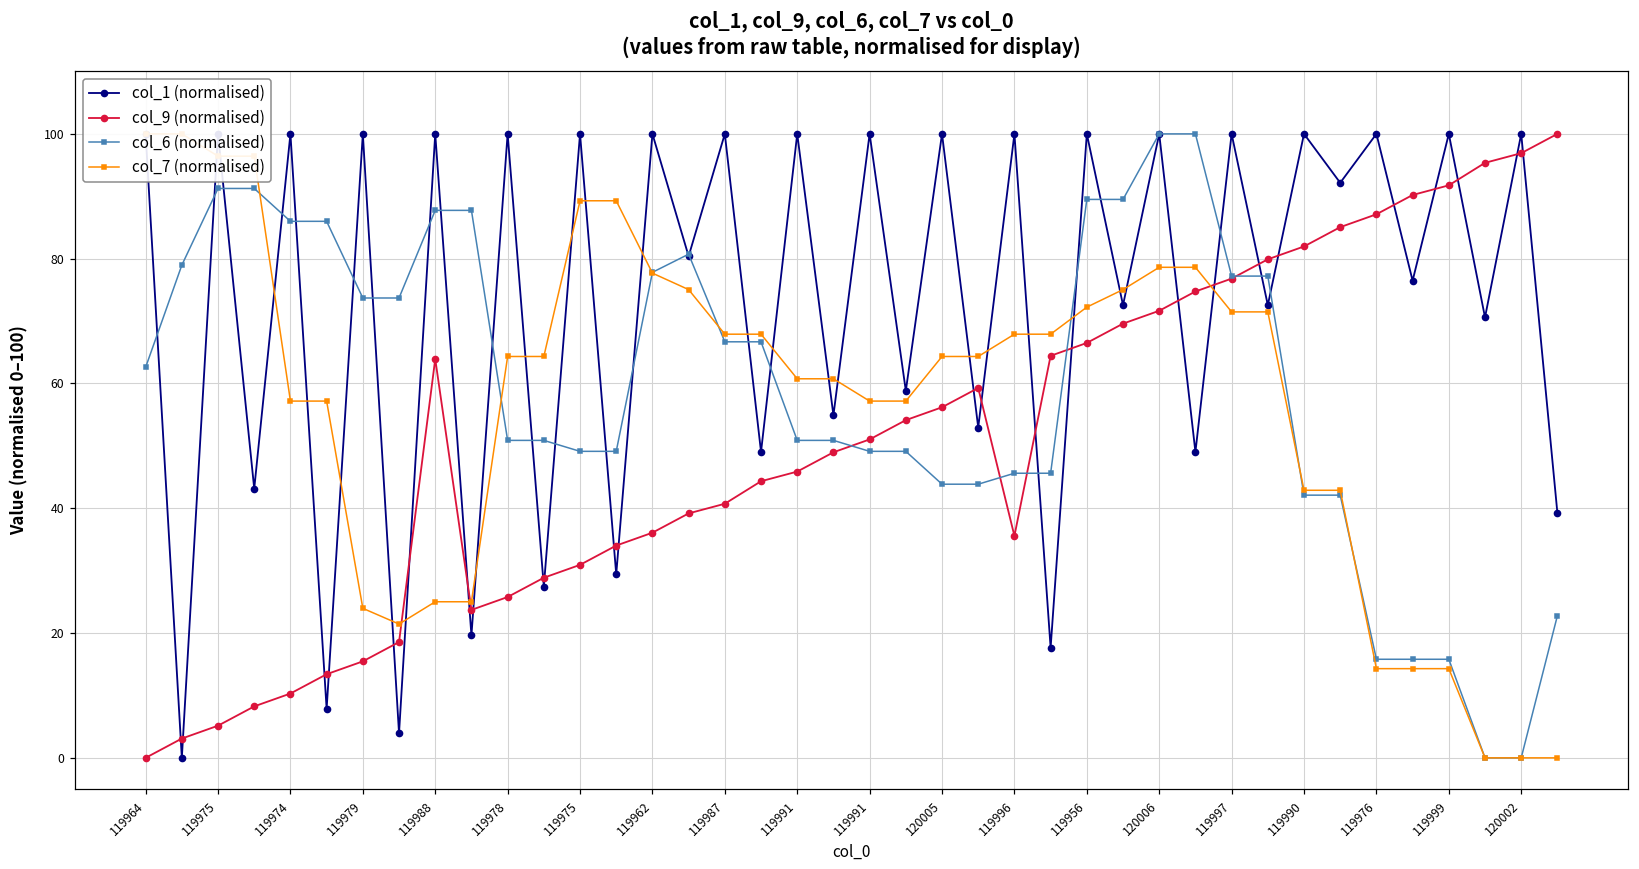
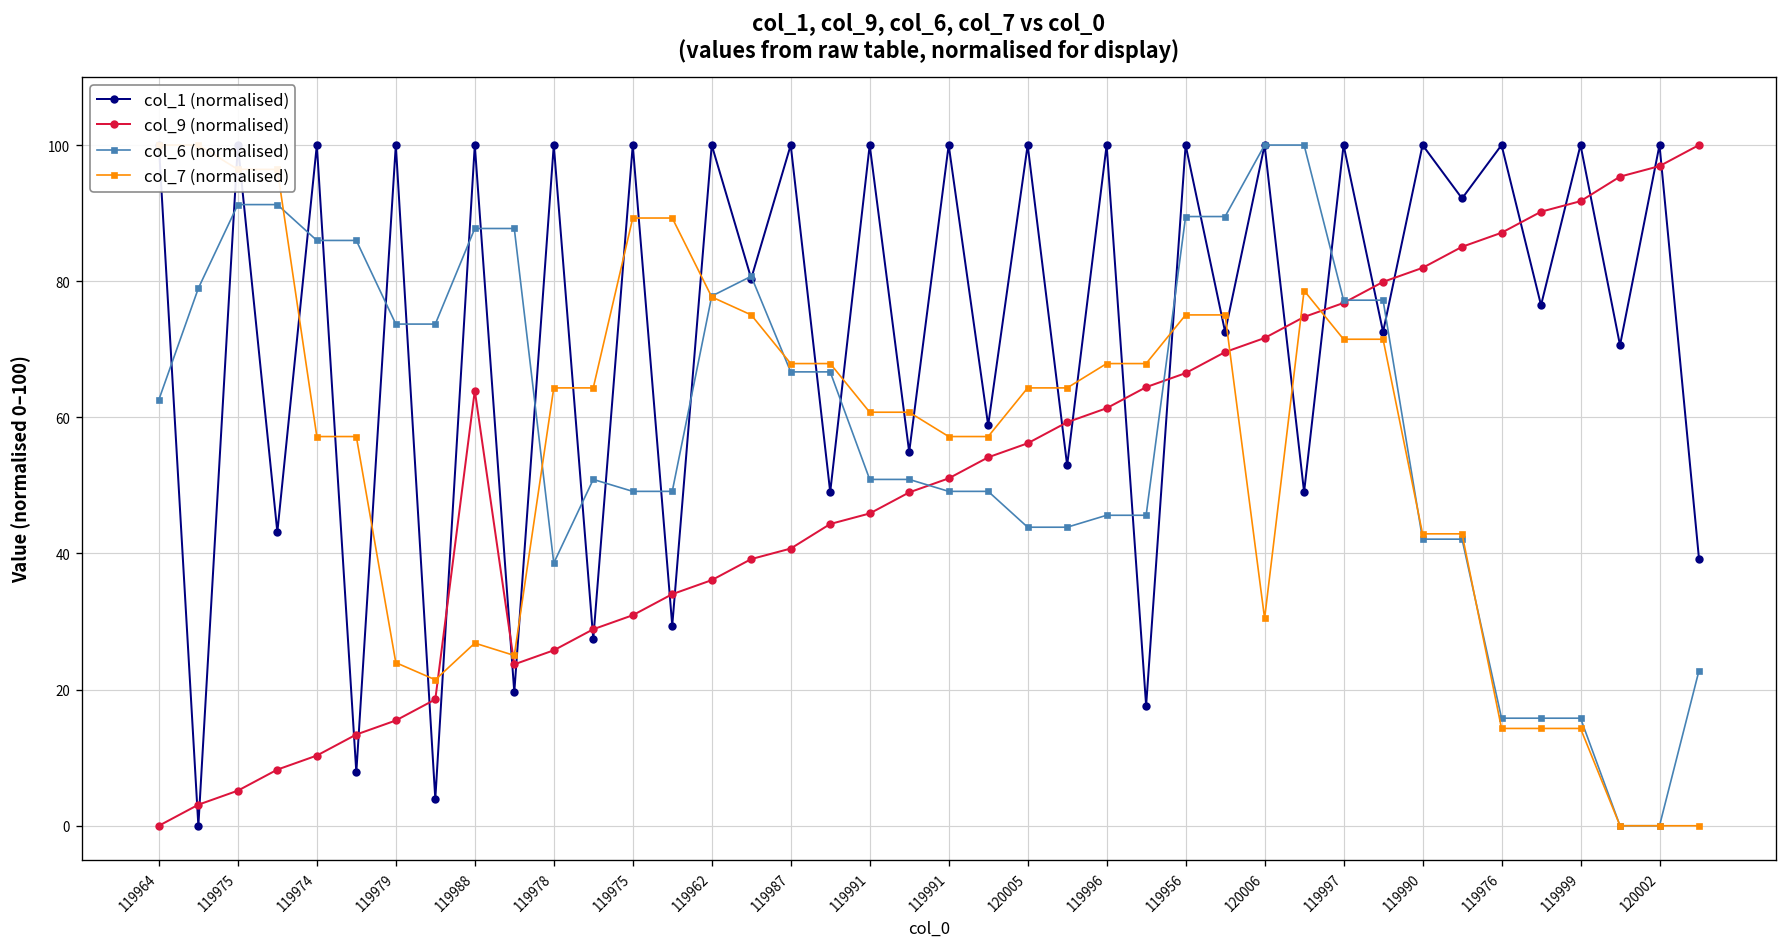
col_7 (normalised), 119988: 25 -> 27
col_6 (normalised), 119978: 51 -> 39
col_9 (normalised), 119996: 36 -> 61
col_7 (normalised), 119956: 72 -> 75
col_7 (normalised), 120006: 79 -> 30
